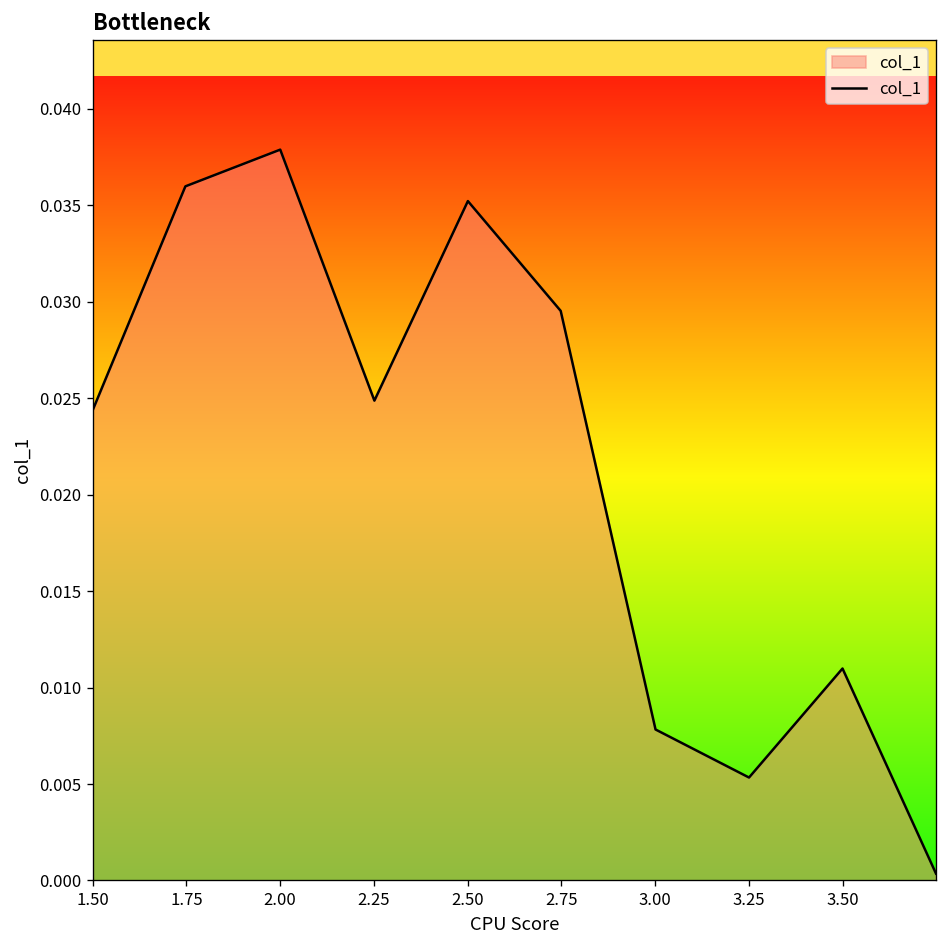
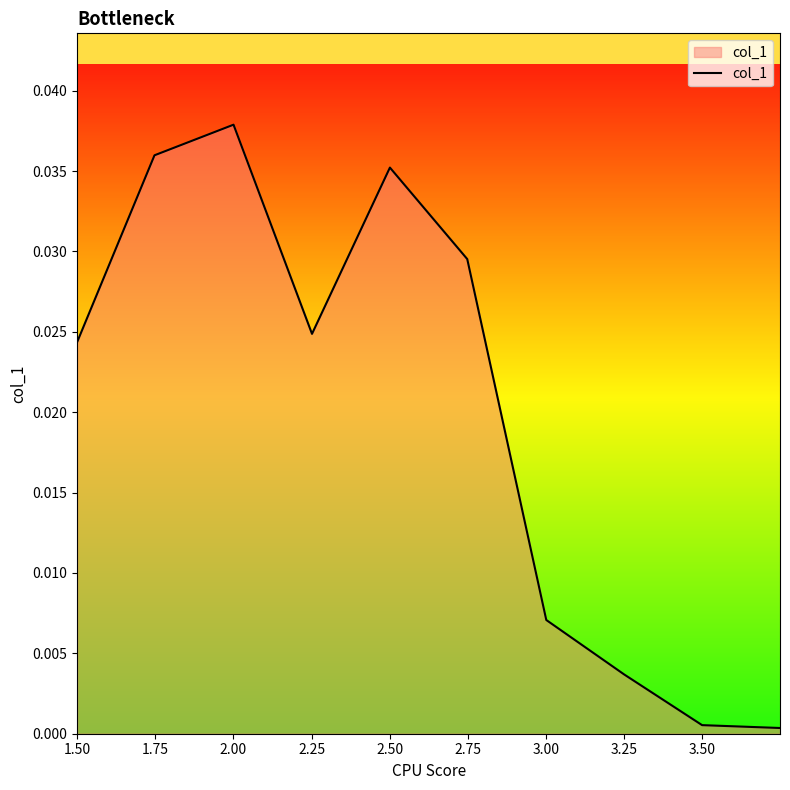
3.00: 0.0078 -> 0.0071
3.25: 0.0053 -> 0.0037
3.50: 0.0110 -> 0.0005
